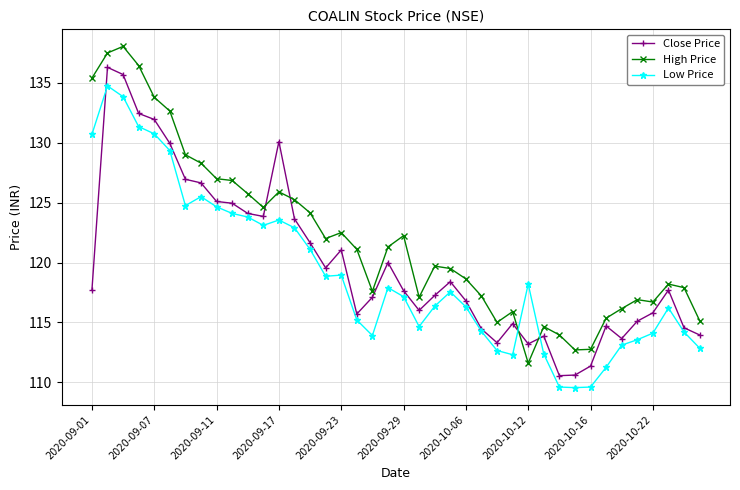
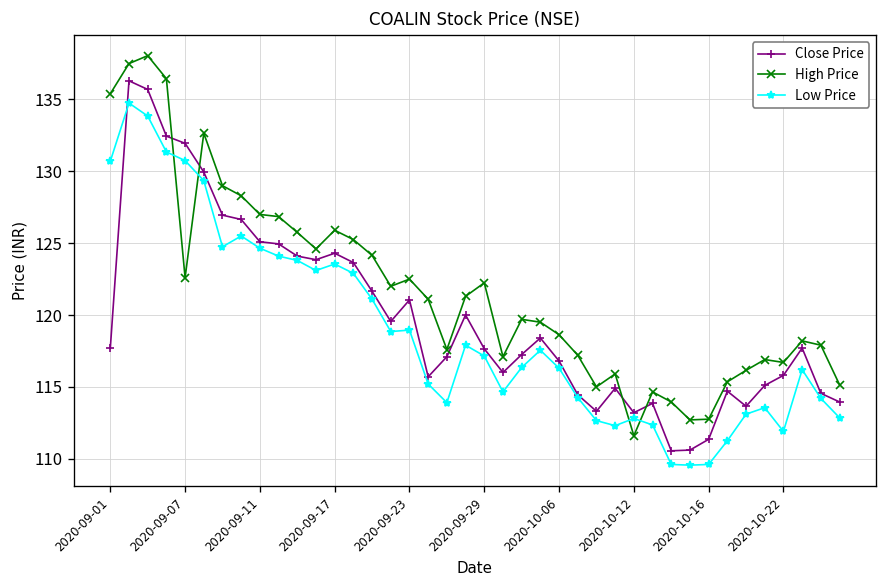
High Price, 2020-09-07: 133.8 -> 122.6
Close Price, 2020-09-17: 130.1 -> 124.3
Low Price, 2020-10-12: 118.2 -> 112.8
Low Price, 2020-10-22: 114.1 -> 111.9
